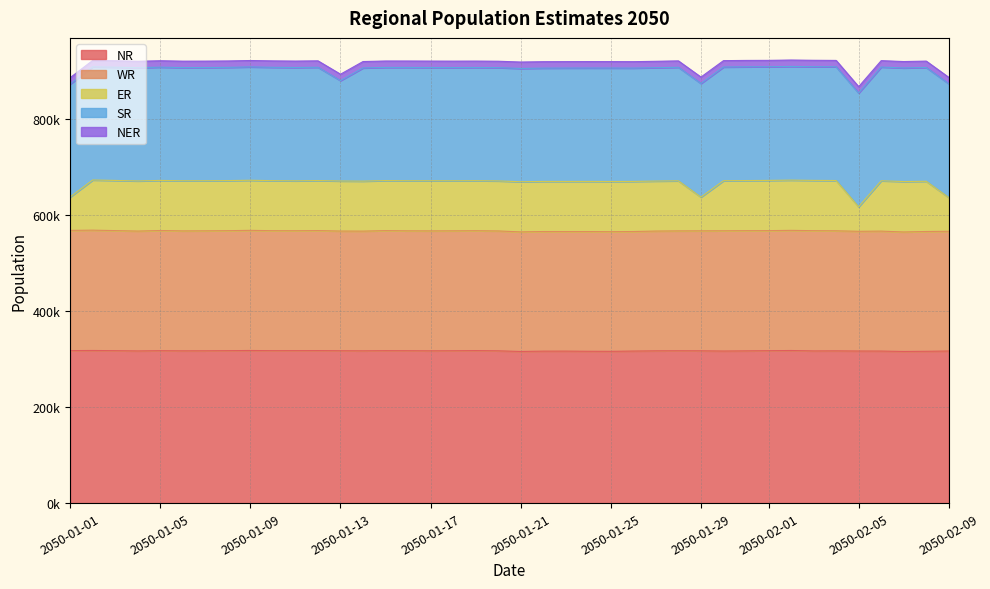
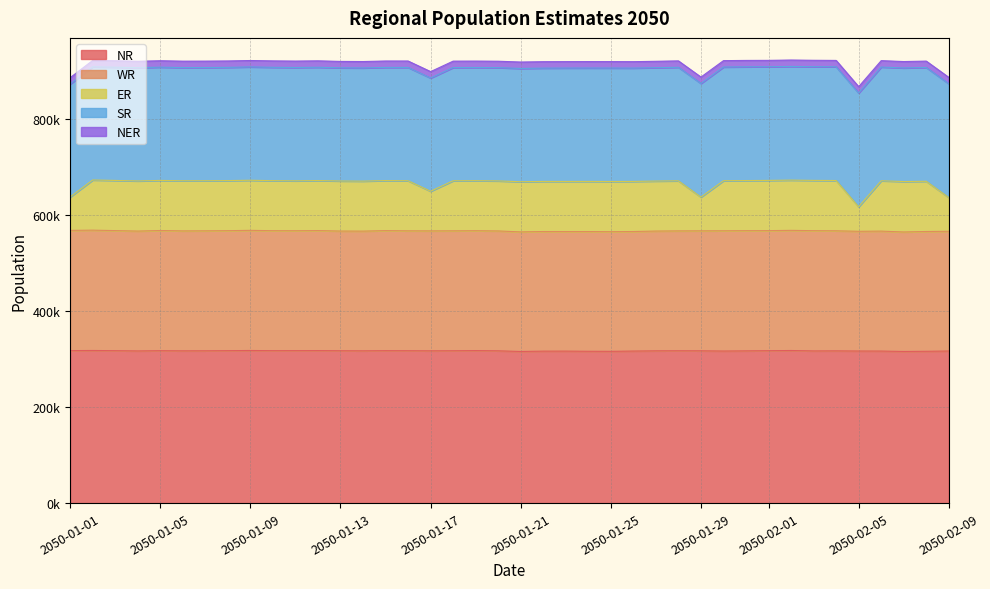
SR, 2050-01-13: 210000 -> 240000
ER, 2050-01-17: 100000 -> 80000
